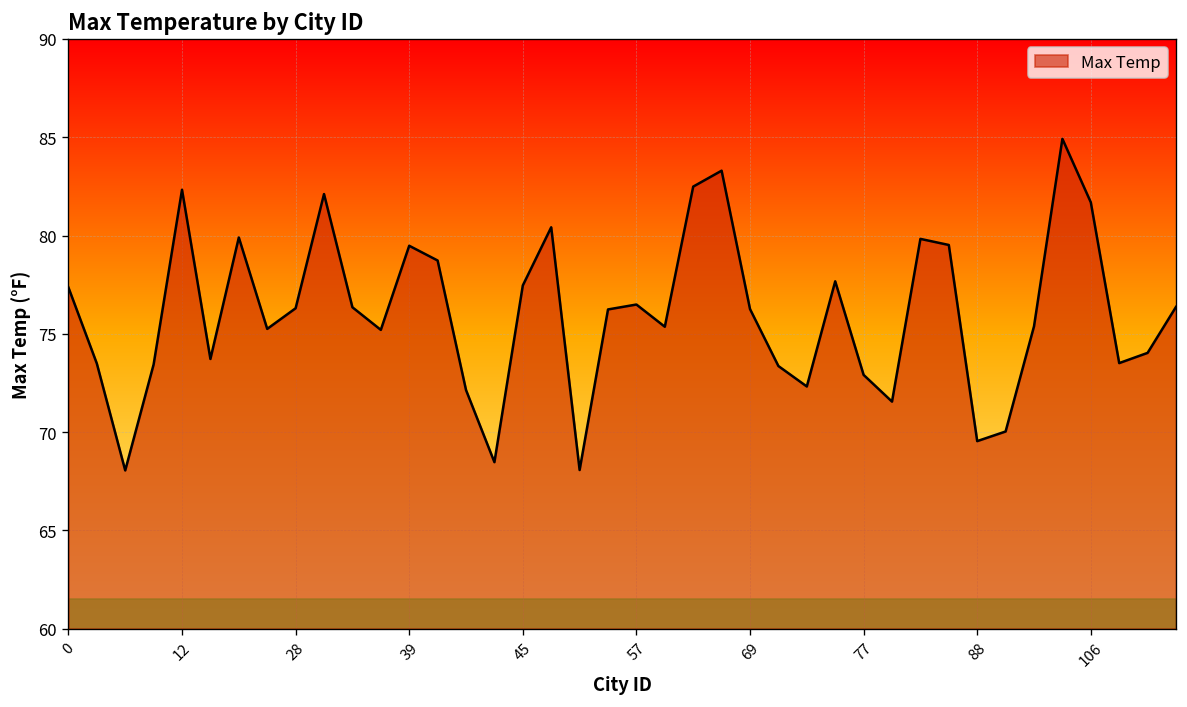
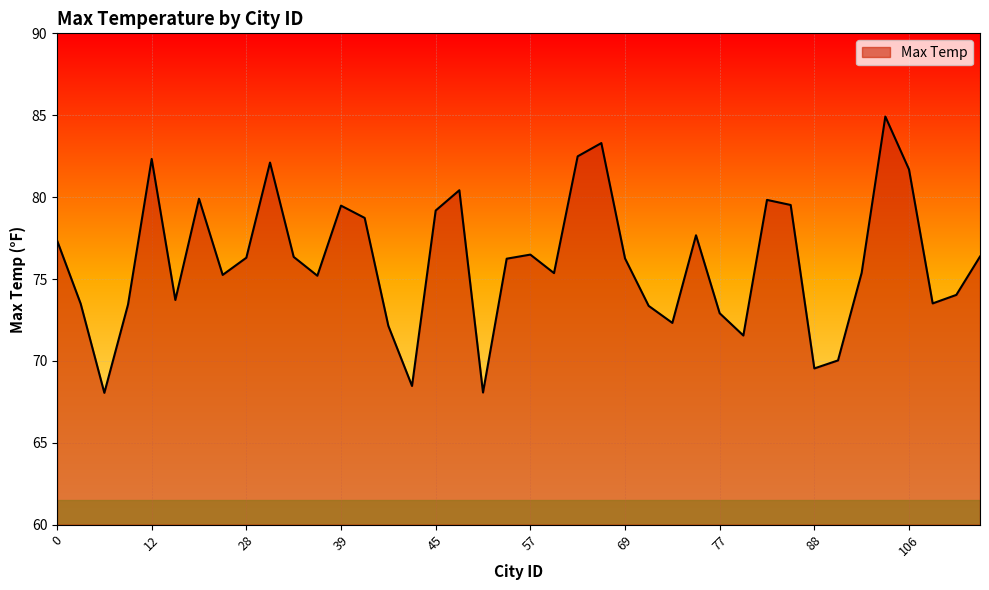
45: 77.5 -> 79.2
